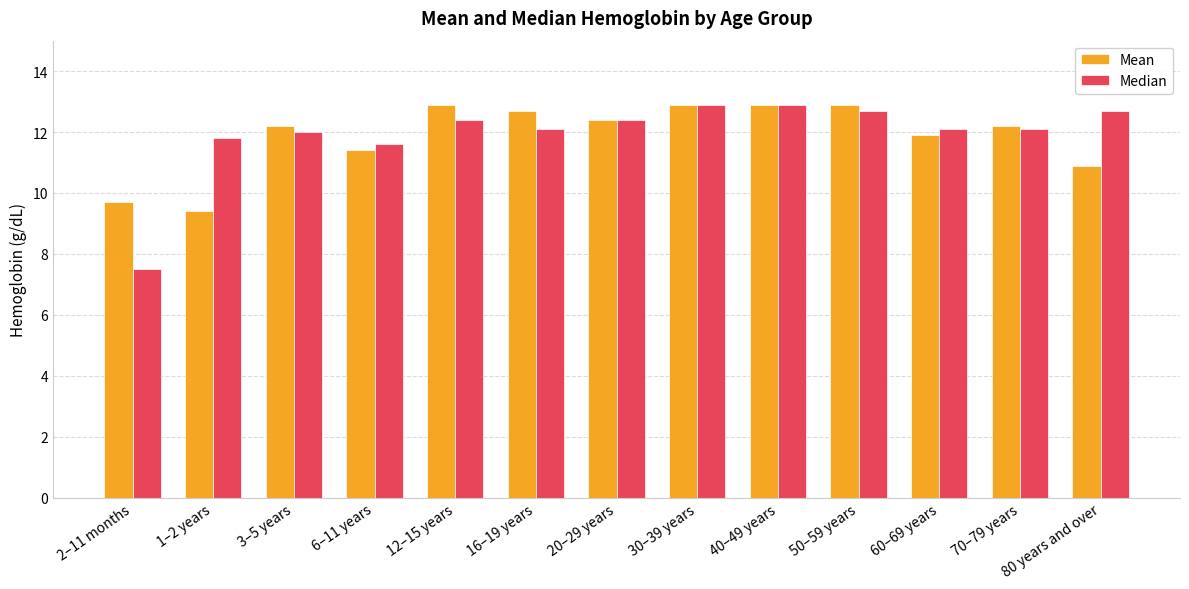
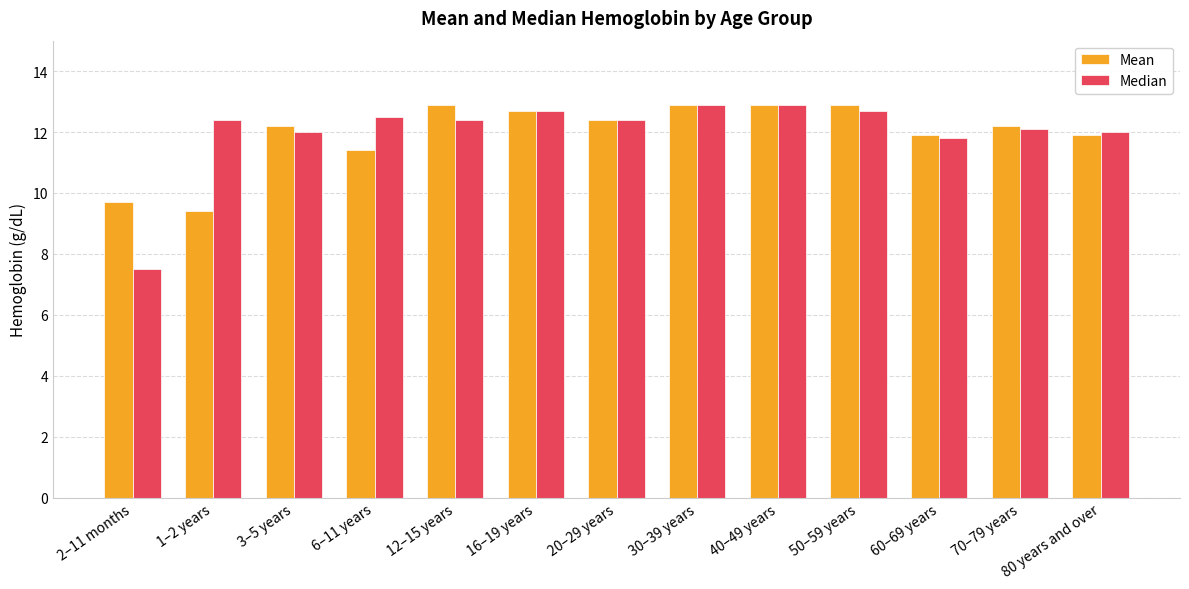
Median, 1–2 years: 11.8 -> 12.4
Median, 6–11 years: 11.6 -> 12.5
Median, 16–19 years: 12.1 -> 12.7
Median, 60–69 years: 12.1 -> 11.8
Mean, 80 years and over: 10.9 -> 11.9
Median, 80 years and over: 12.7 -> 12.0
